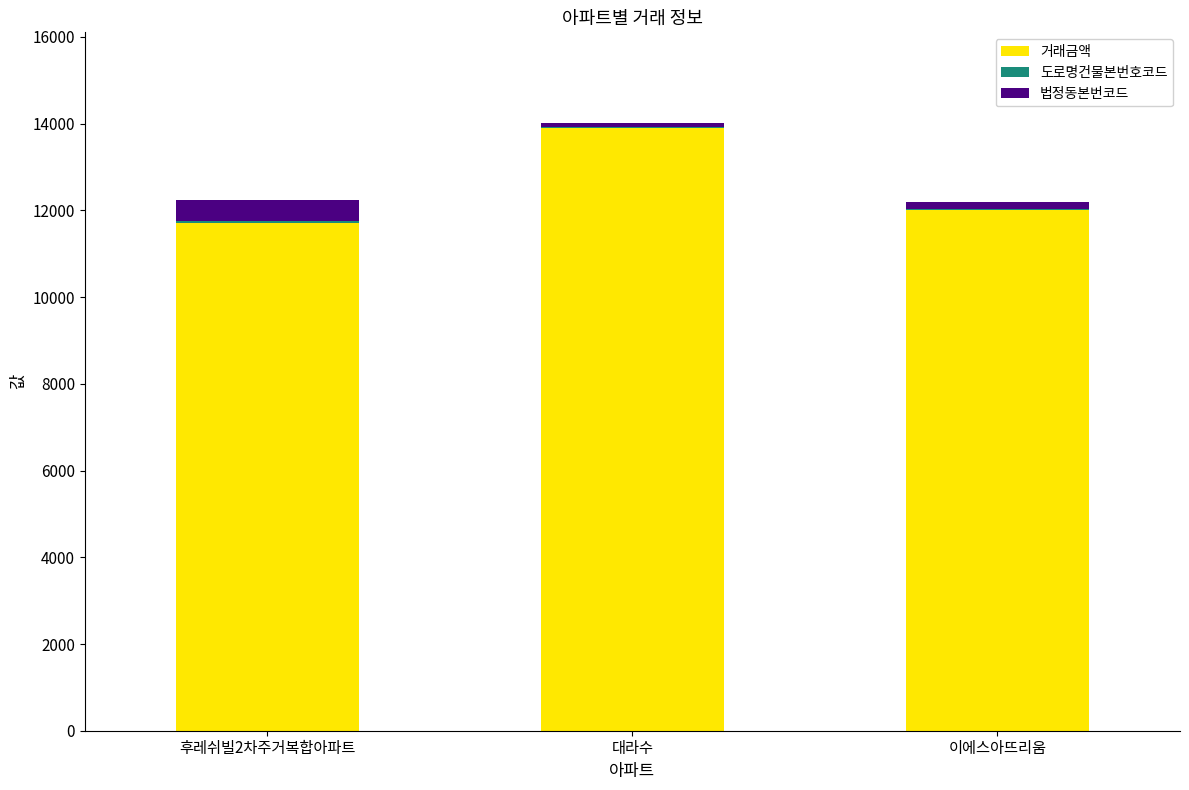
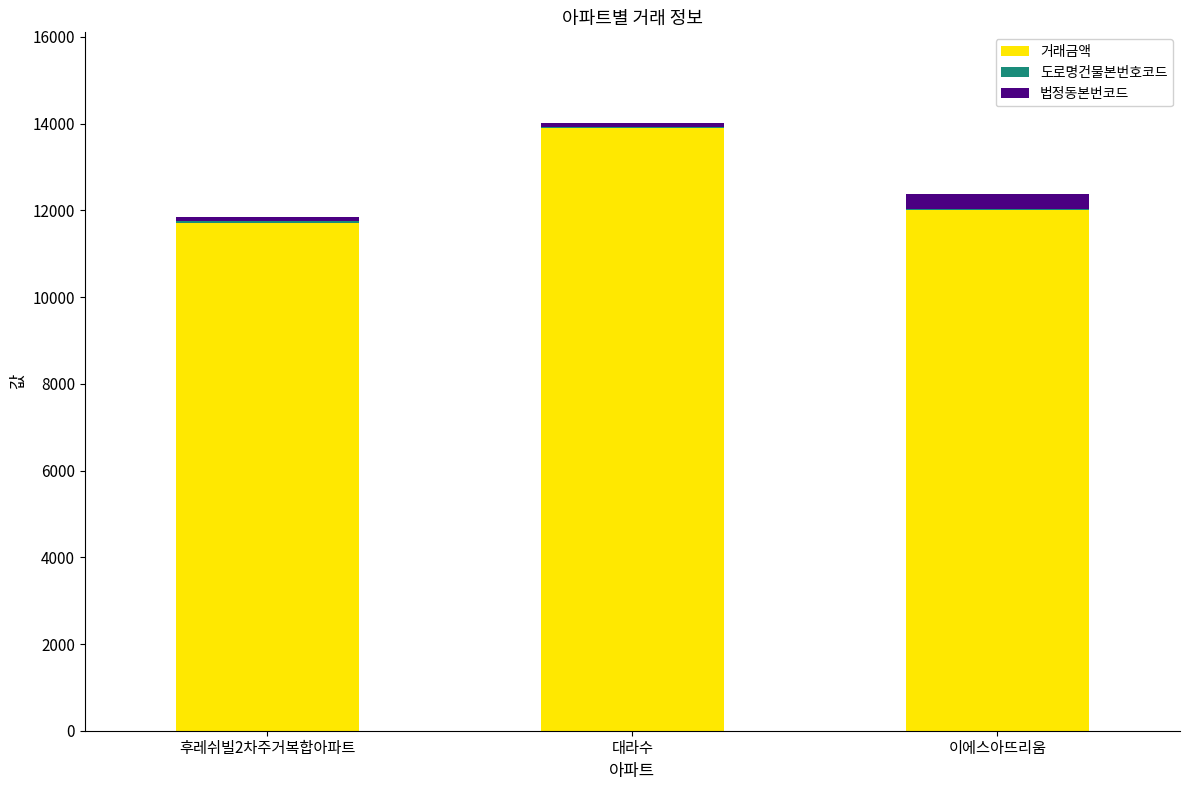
법정동본번코드, 후레쉬빌2차주거복합아파트: 500 -> 100
법정동본번코드, 이에스아뜨리움: 100 -> 300
